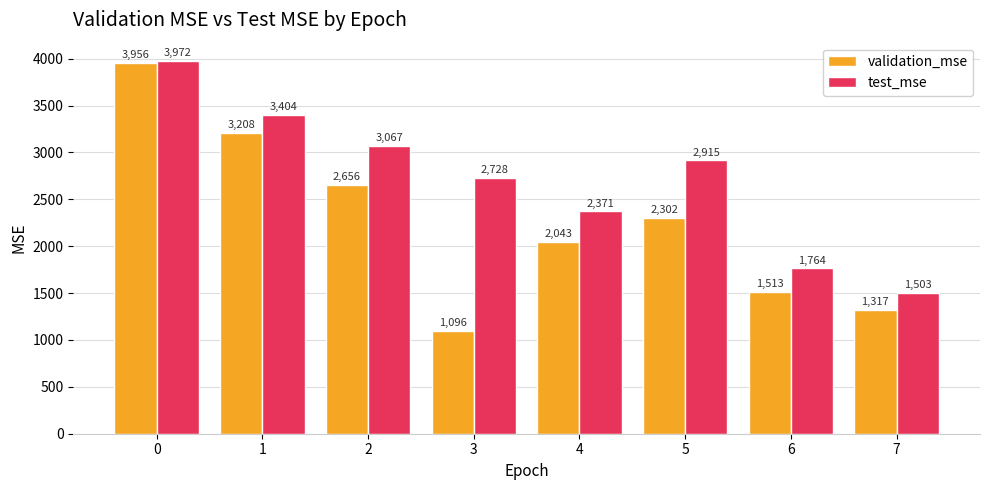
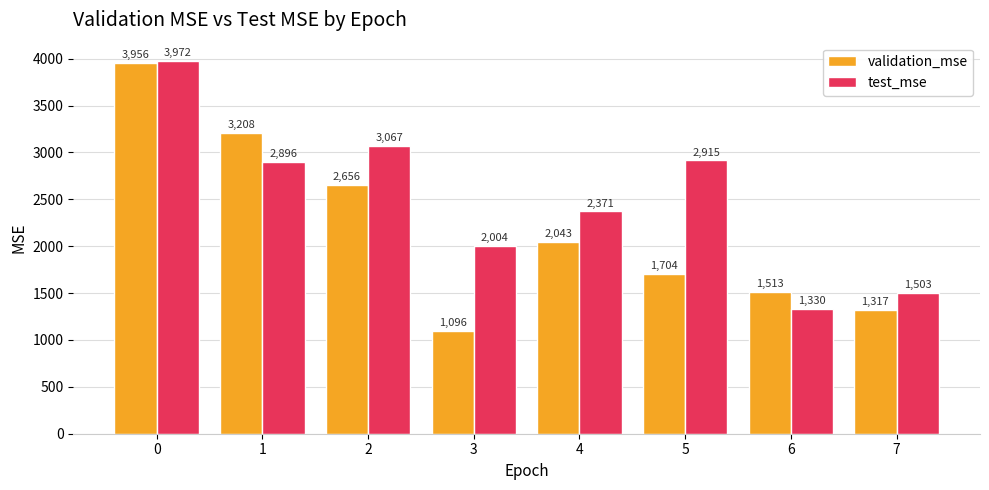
test_mse, 1: 3,404 -> 2,896
test_mse, 3: 2,728 -> 2,004
validation_mse, 5: 2,302 -> 1,704
test_mse, 6: 1,764 -> 1,330
